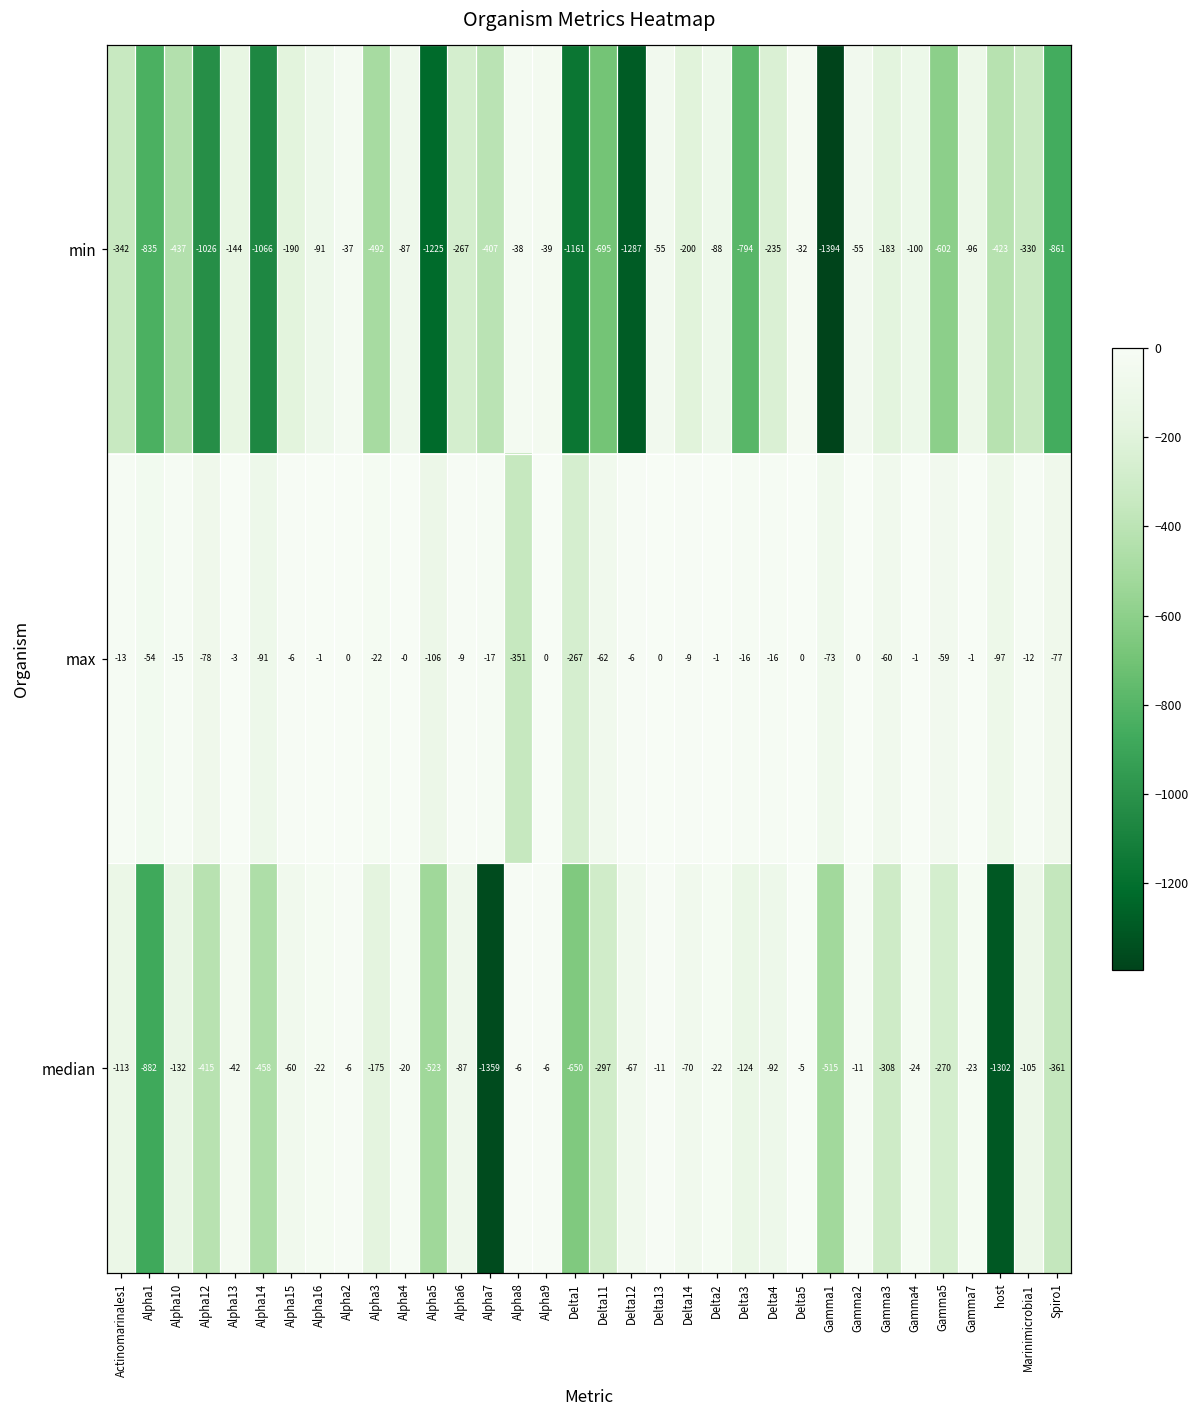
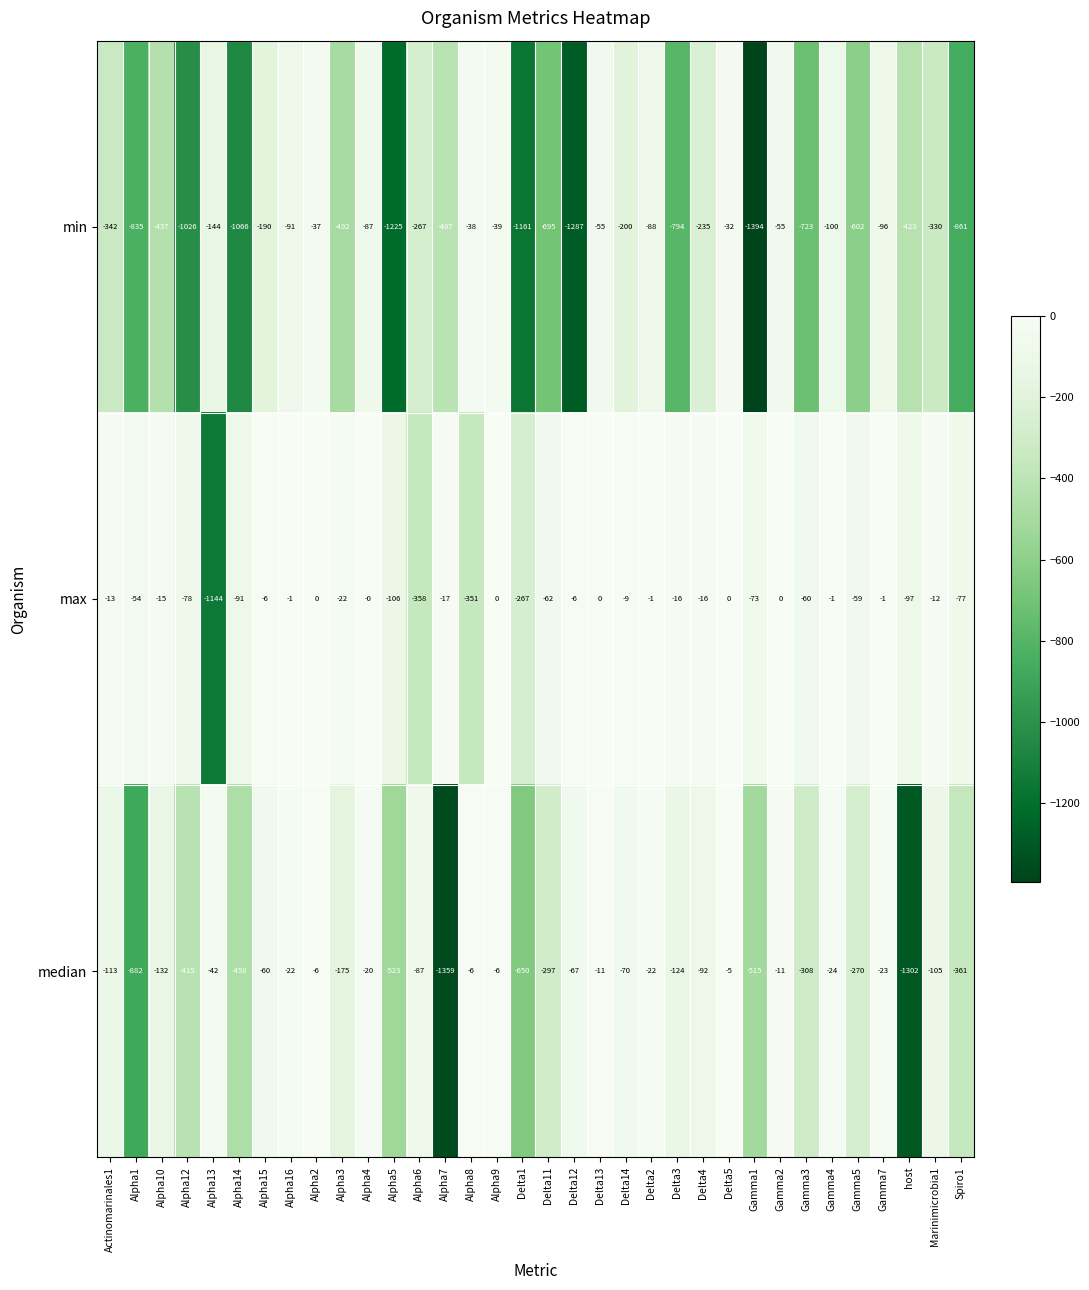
min, Gamma3: -183 -> -723
max, Alpha13: -3 -> -1144
max, Alpha6: -9 -> -358
